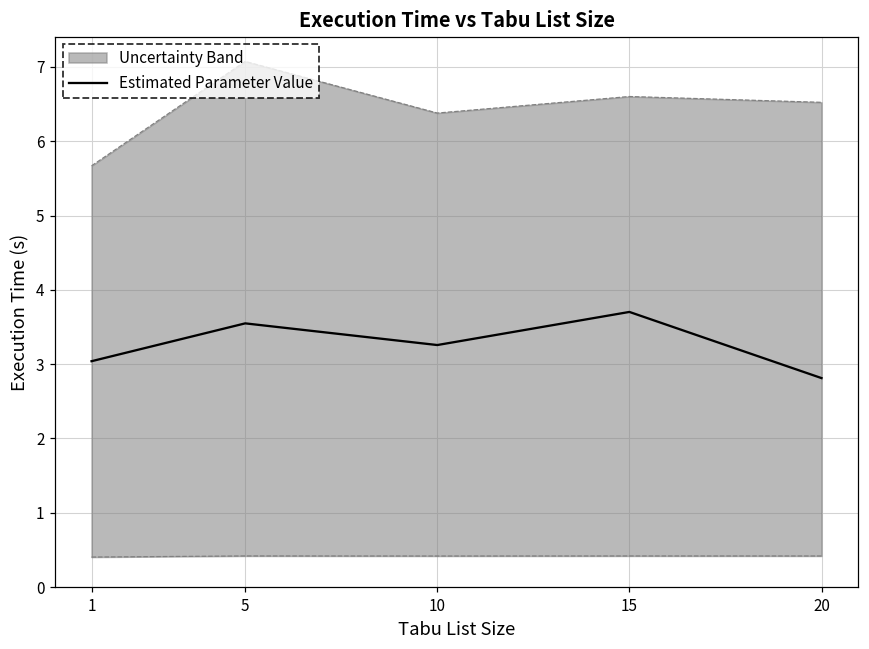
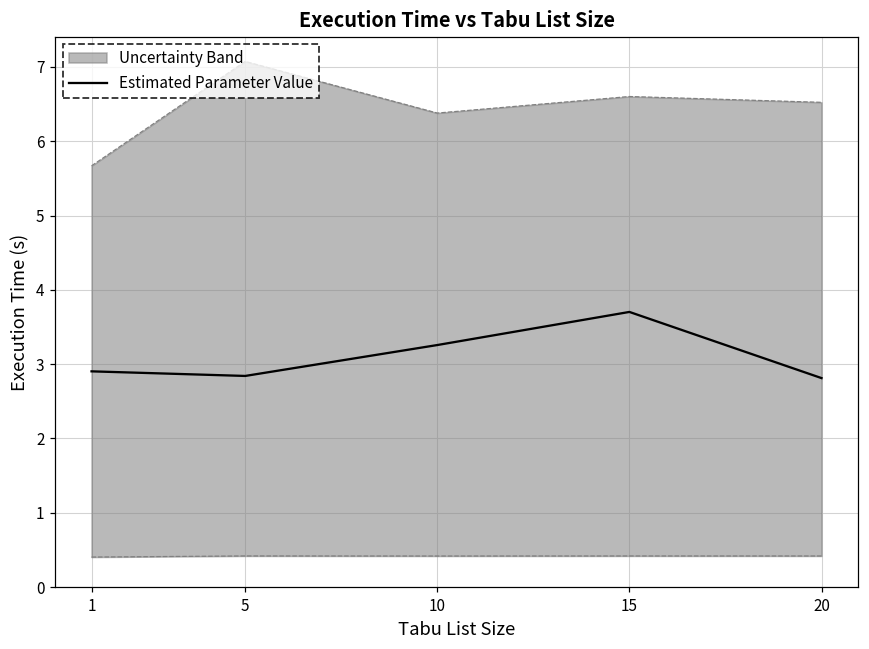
Estimated Parameter Value, 1: 3.0 -> 2.9
Estimated Parameter Value, 5: 3.5 -> 2.8
